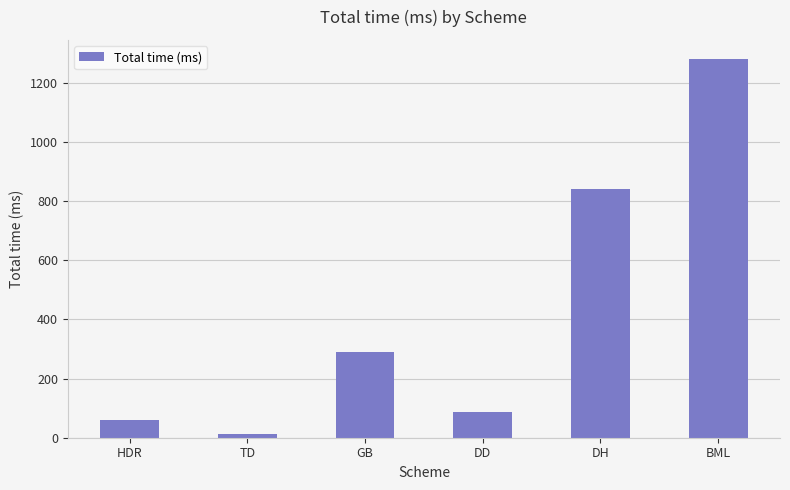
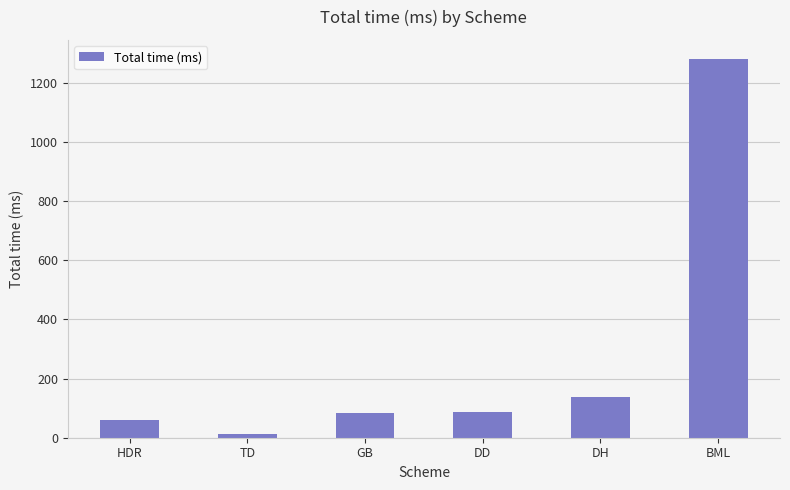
GB: 290 -> 90
DH: 840 -> 140
